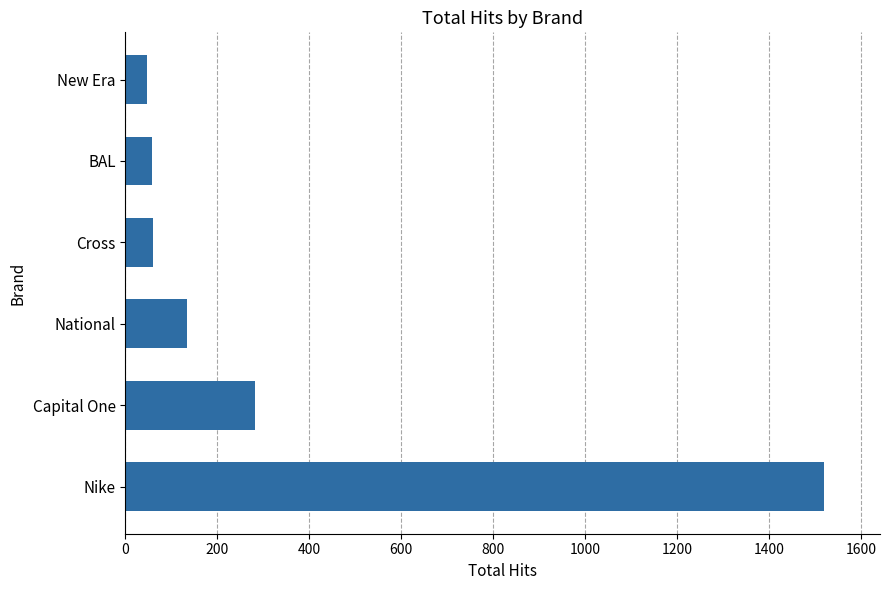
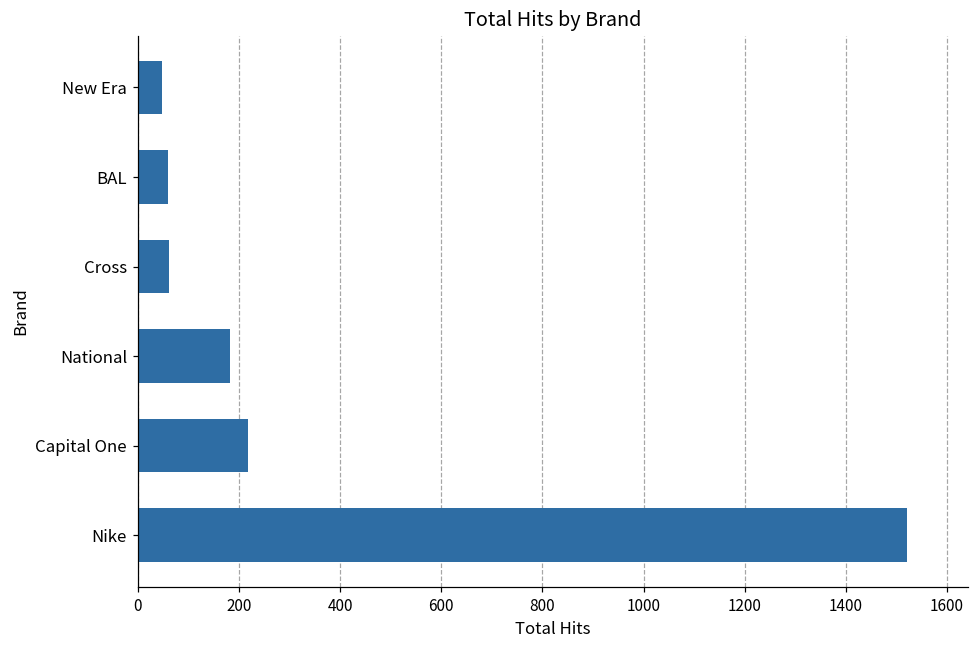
National: 130 -> 180
Capital One: 280 -> 220
